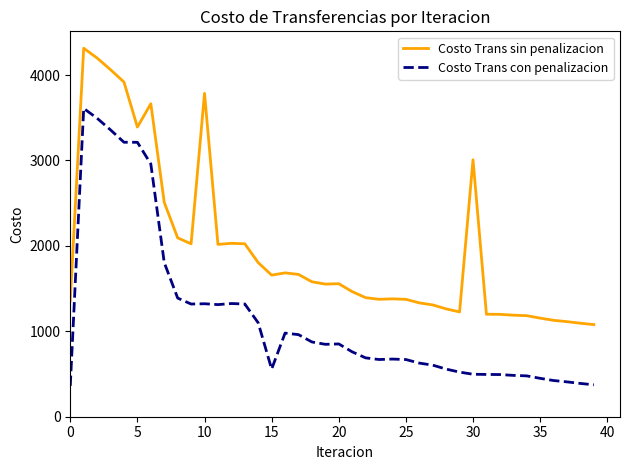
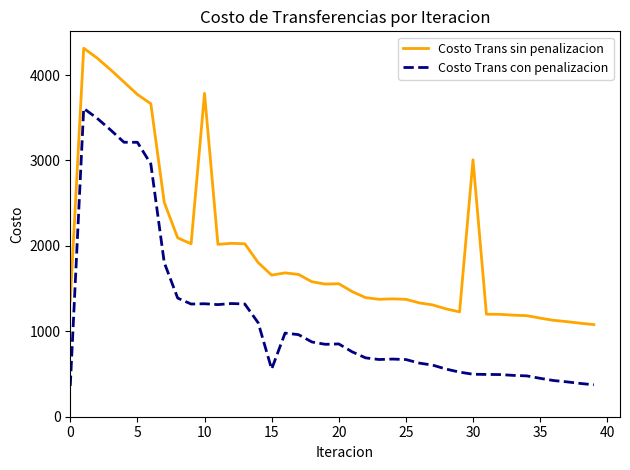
Costo Trans sin penalizacion, 5: 3400 -> 3800
